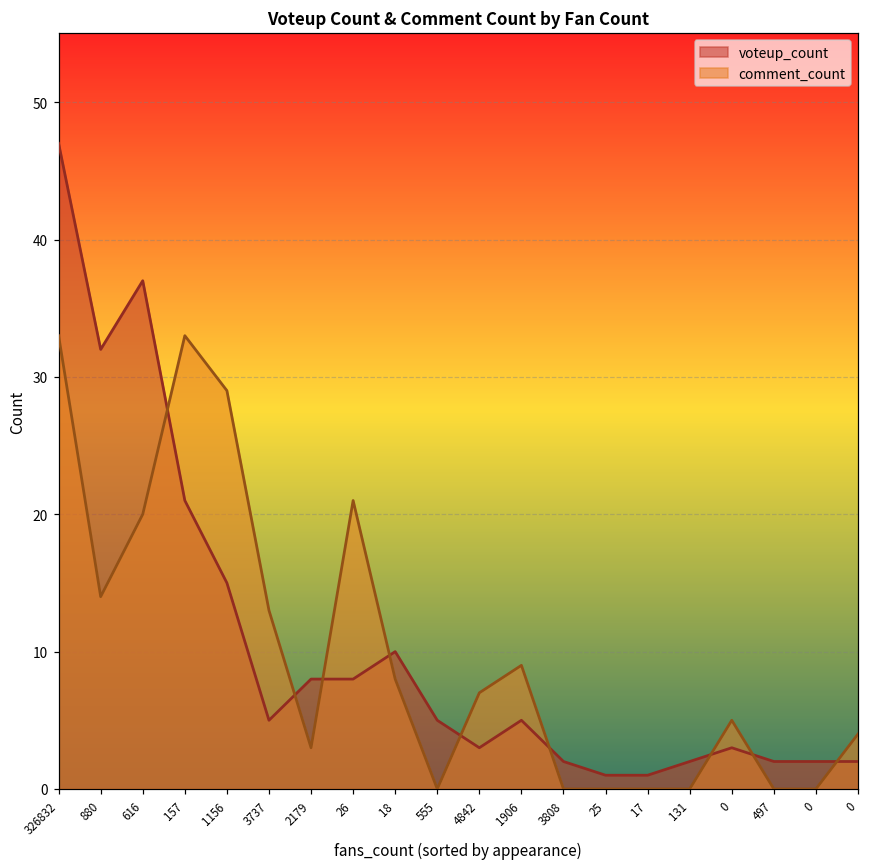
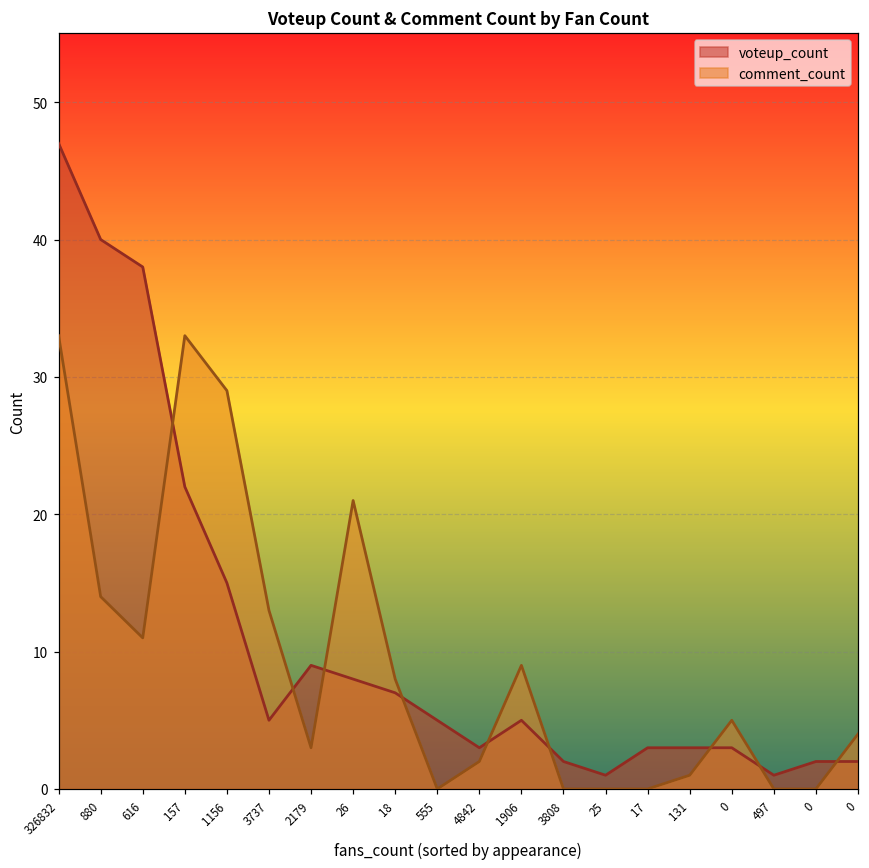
voteup_count, 880: 32 -> 40
voteup_count, 616: 37 -> 38
comment_count, 616: 20 -> 11
voteup_count, 157: 21 -> 22
voteup_count, 2179: 8 -> 9
voteup_count, 18: 10 -> 7
comment_count, 4842: 7 -> 2
voteup_count, 17: 1 -> 3
voteup_count, 131: 2 -> 3
comment_count, 131: 0 -> 1
voteup_count, 497: 2 -> 1
